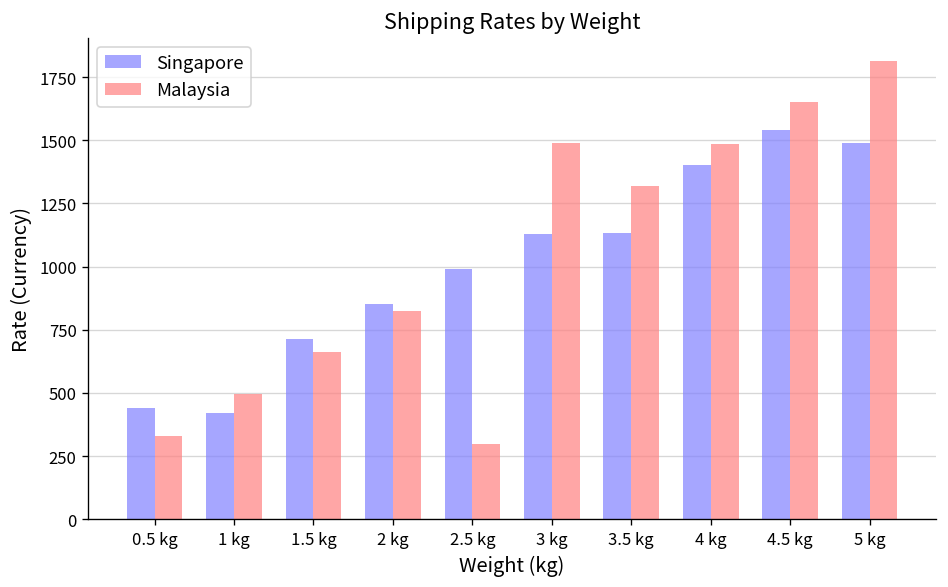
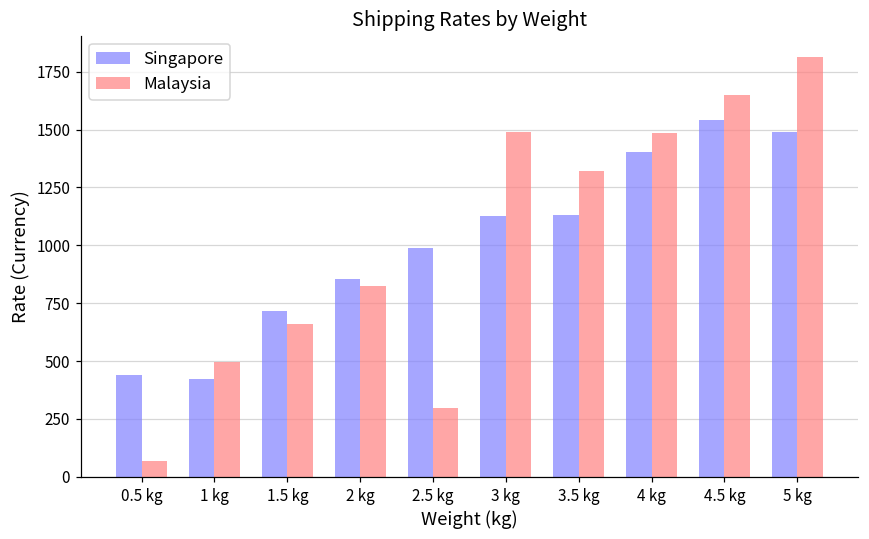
Malaysia, 0.5 kg: 330 -> 70
